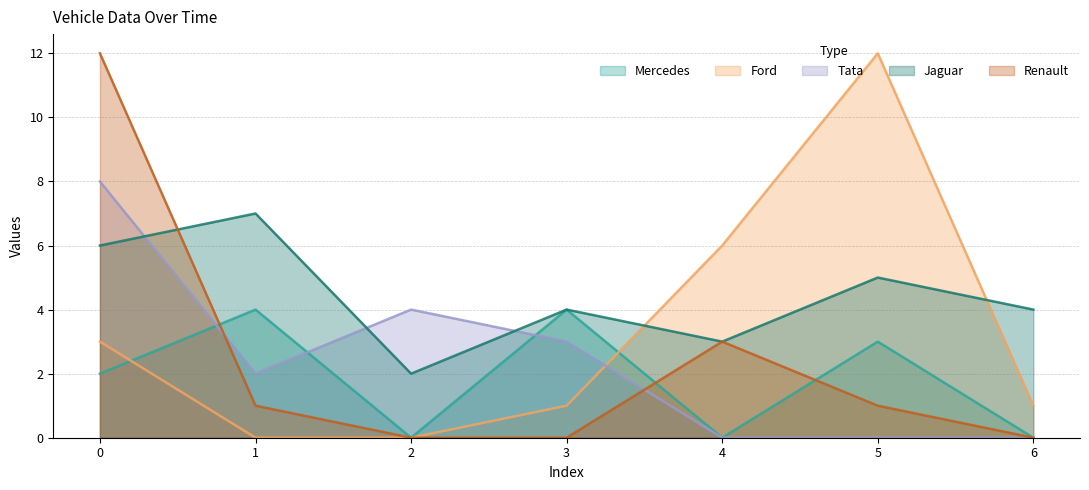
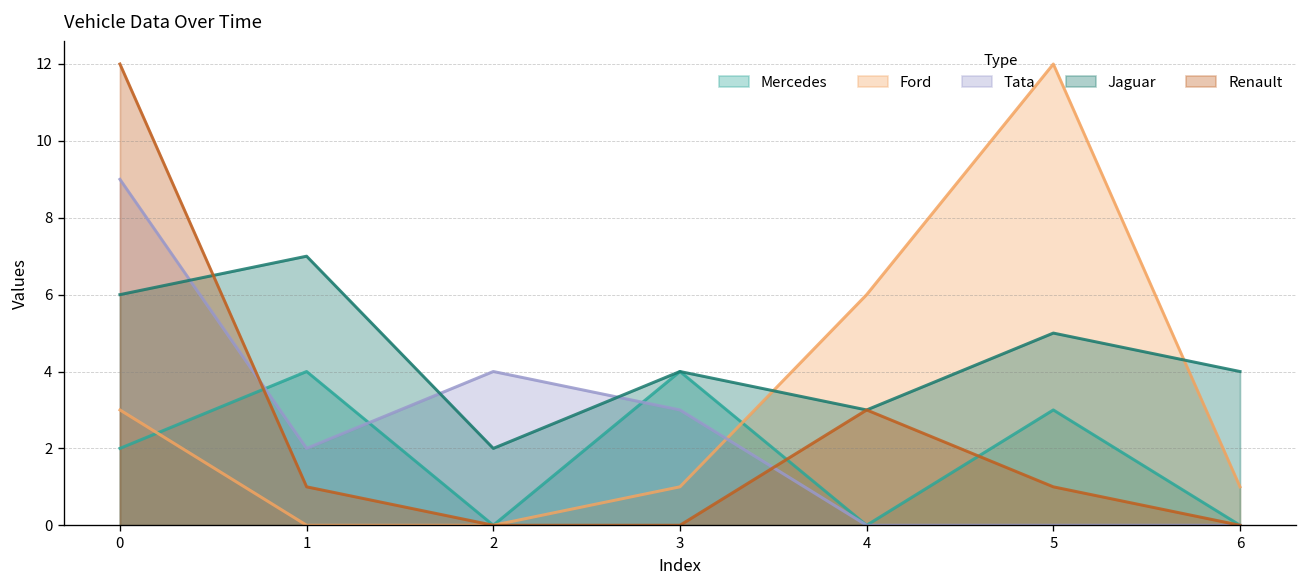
Tata, 0: 8 -> 9
